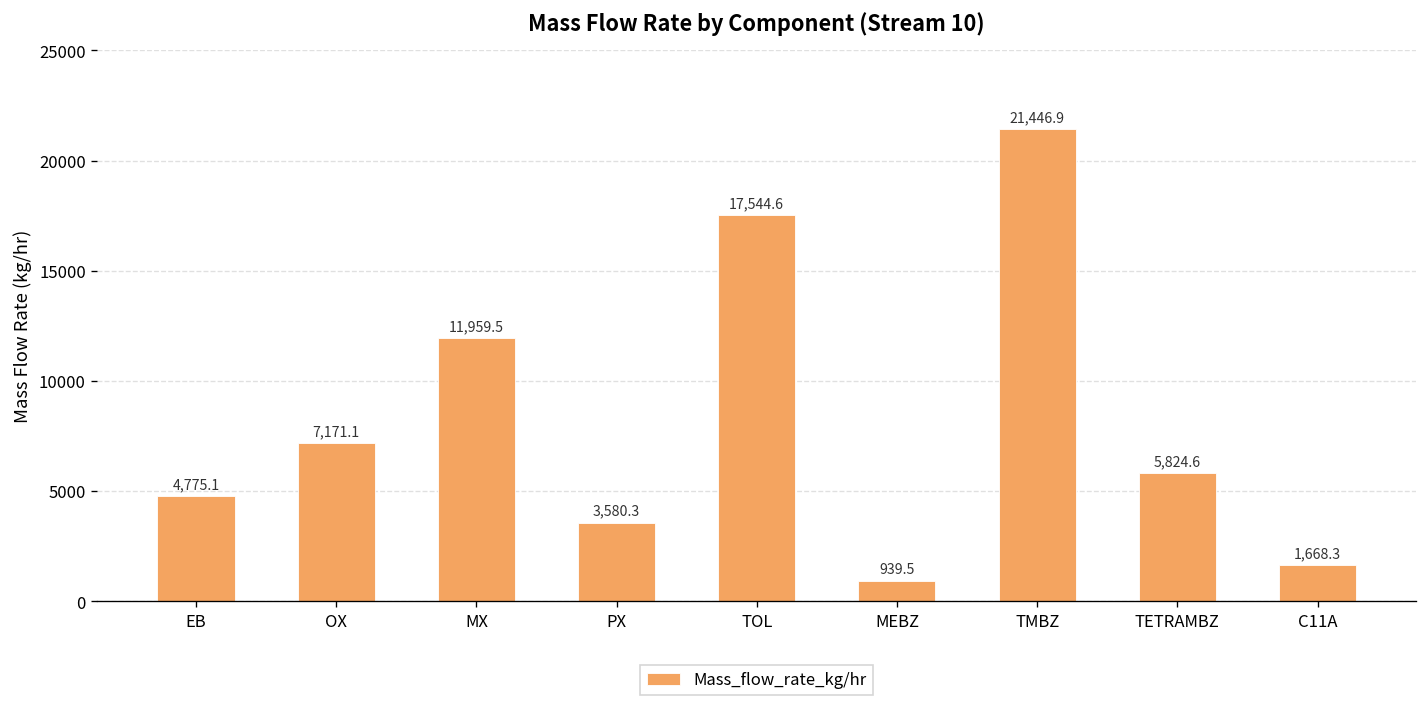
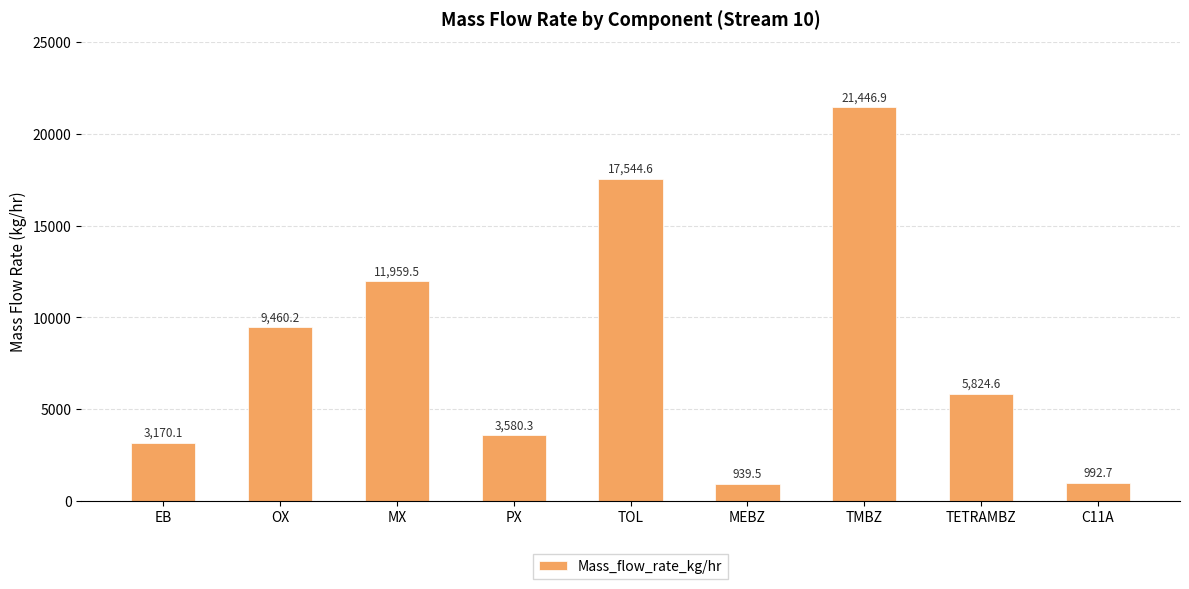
EB: 4,775.1 -> 3,170.1
OX: 7,171.1 -> 9,460.2
C11A: 1,668.3 -> 992.7
